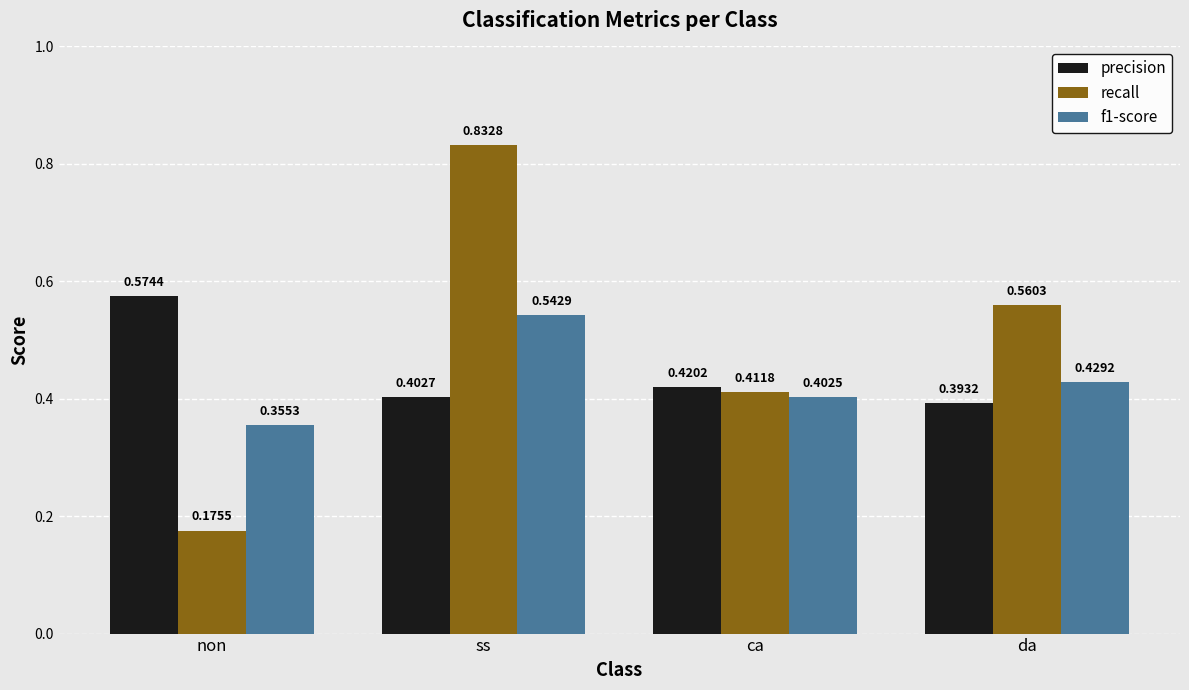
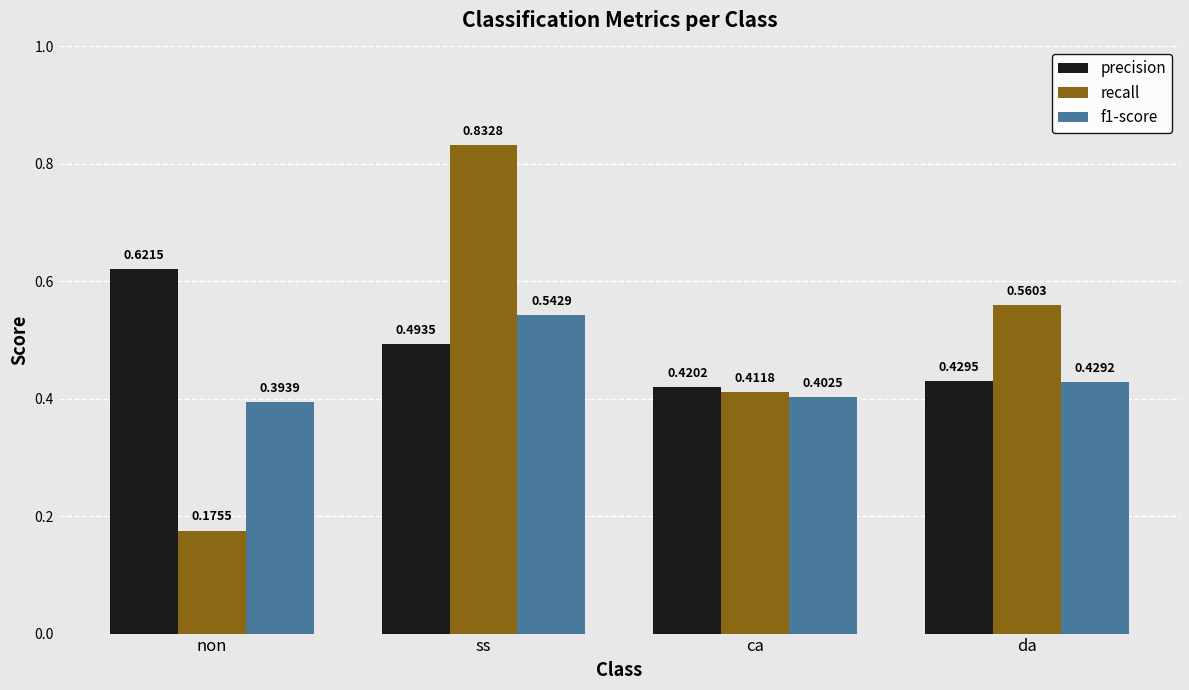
precision, non: 0.5744 -> 0.6215
f1-score, non: 0.3553 -> 0.3939
precision, ss: 0.4027 -> 0.4935
precision, da: 0.3932 -> 0.4295
